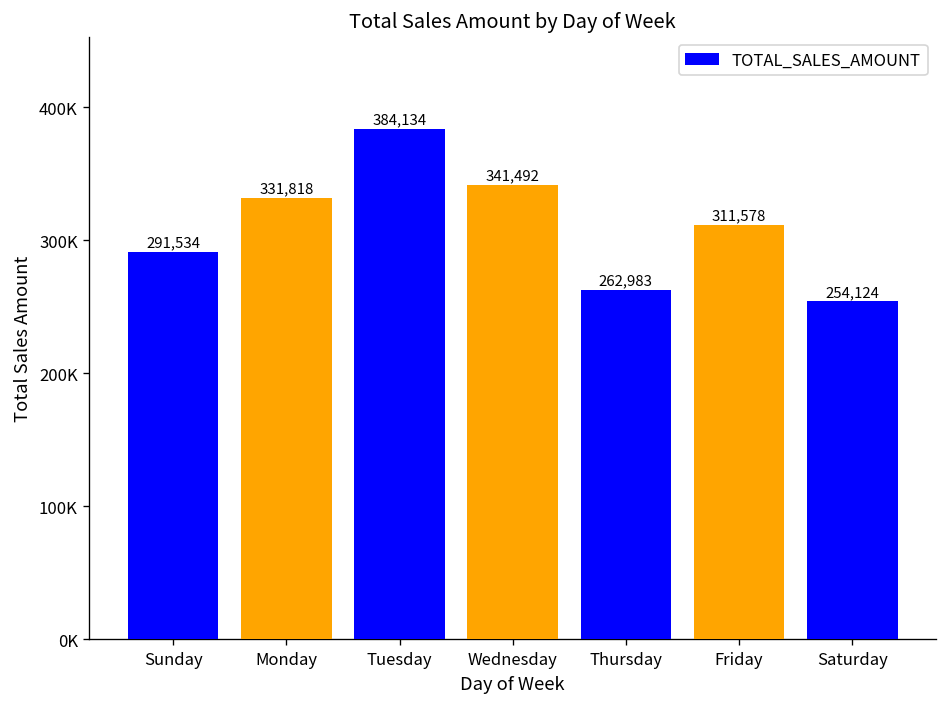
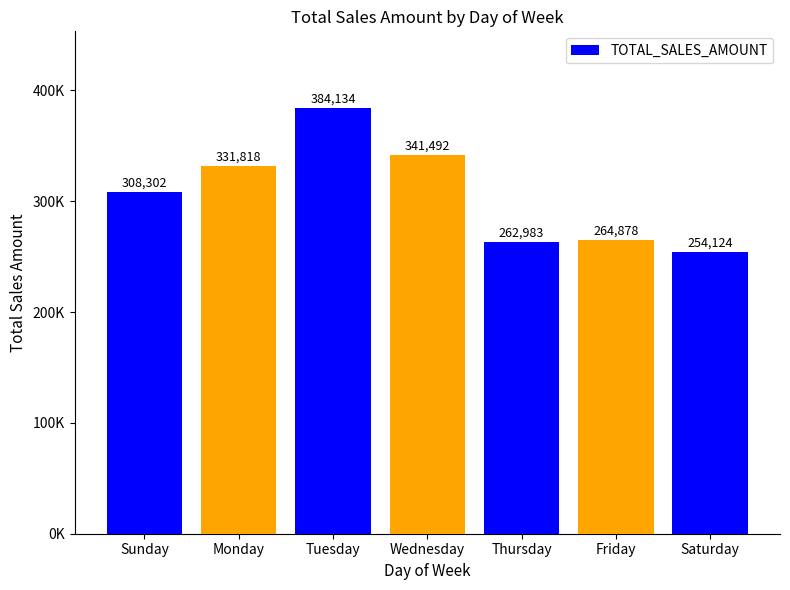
Sunday: 291,534 -> 308,302
Friday: 311,578 -> 264,878
